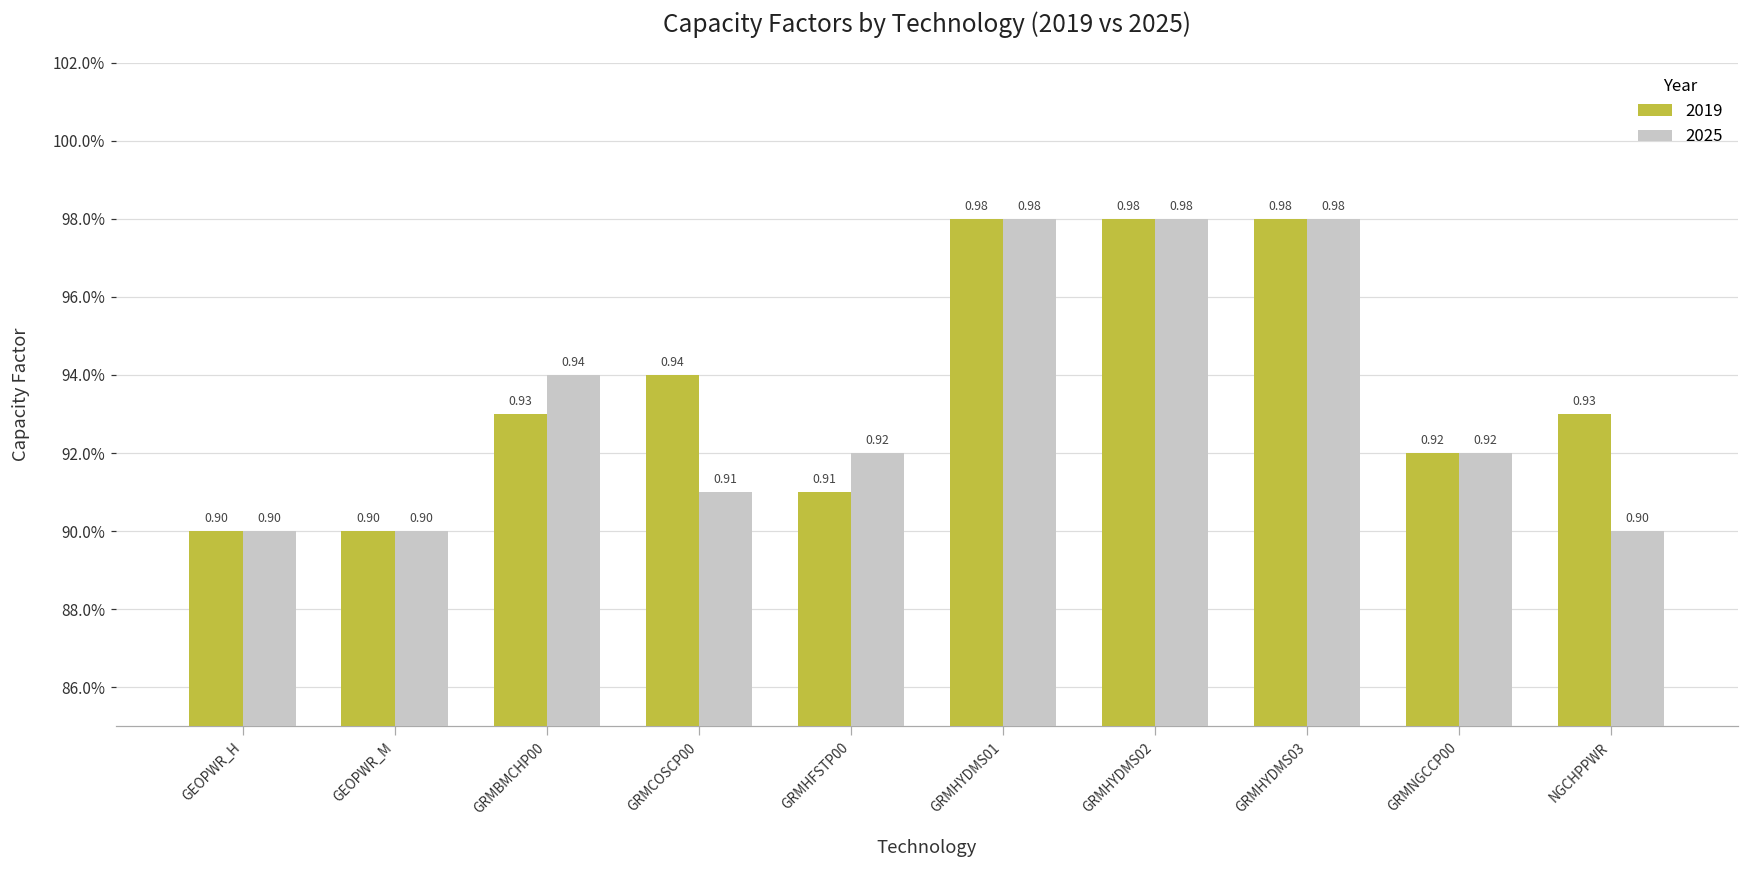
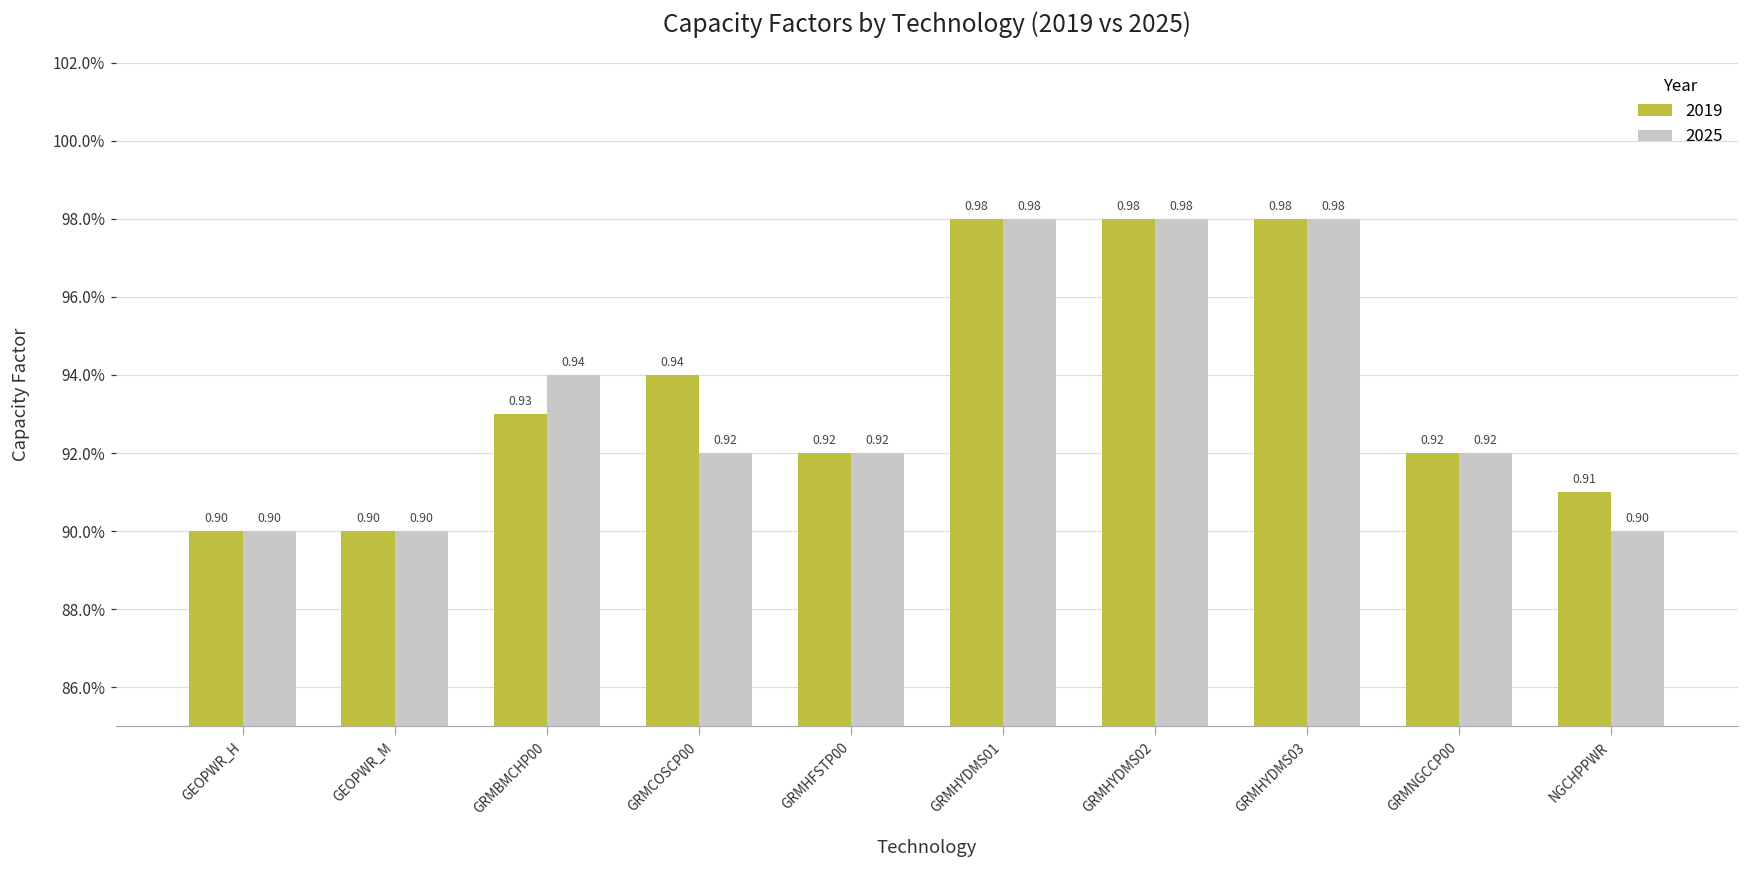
2025, GRMCOSCP00: 0.91 -> 0.92
2019, GRMHFSTP00: 0.91 -> 0.92
2019, NGCHPPWR: 0.93 -> 0.91
